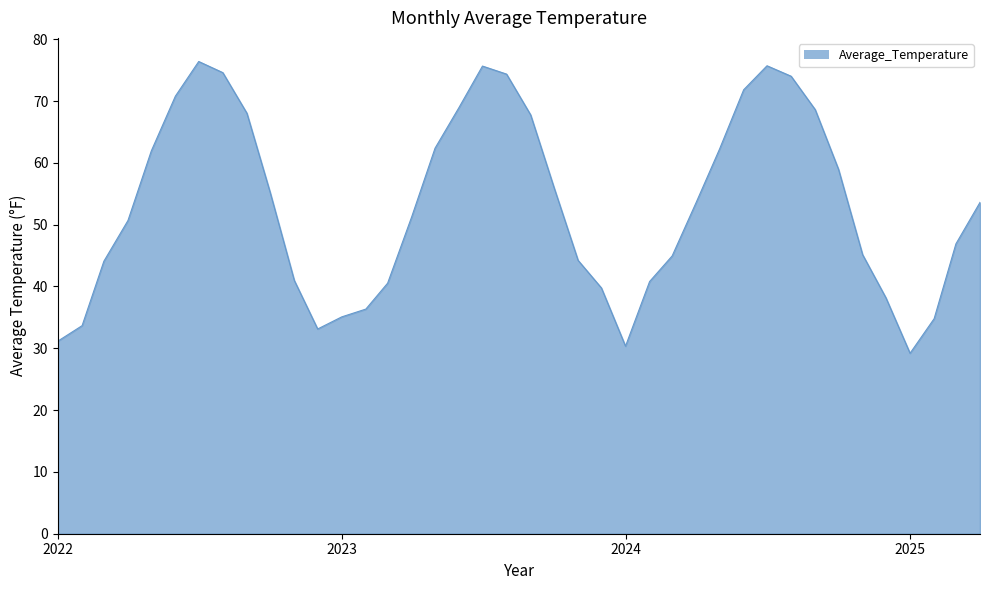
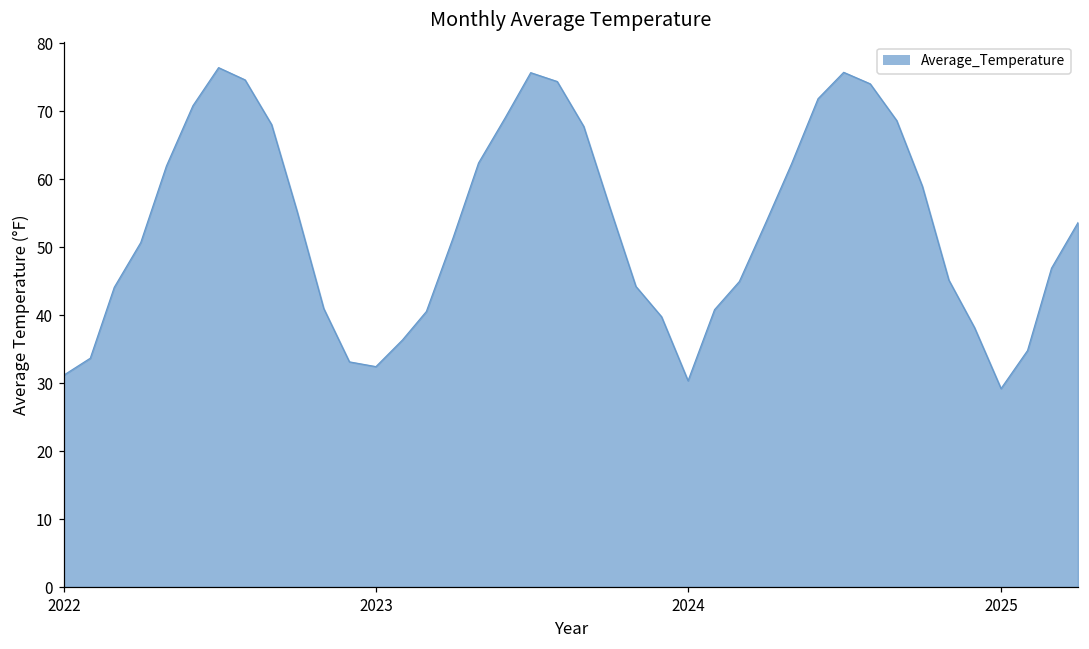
2023: 35 -> 32
